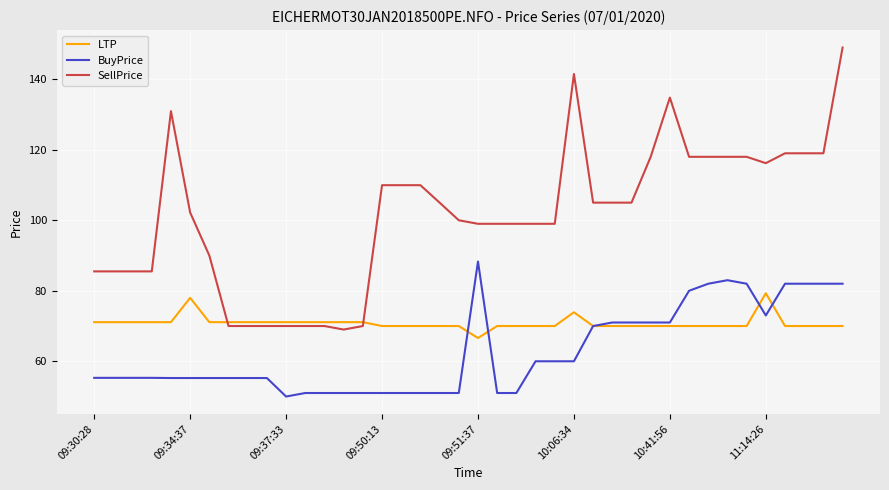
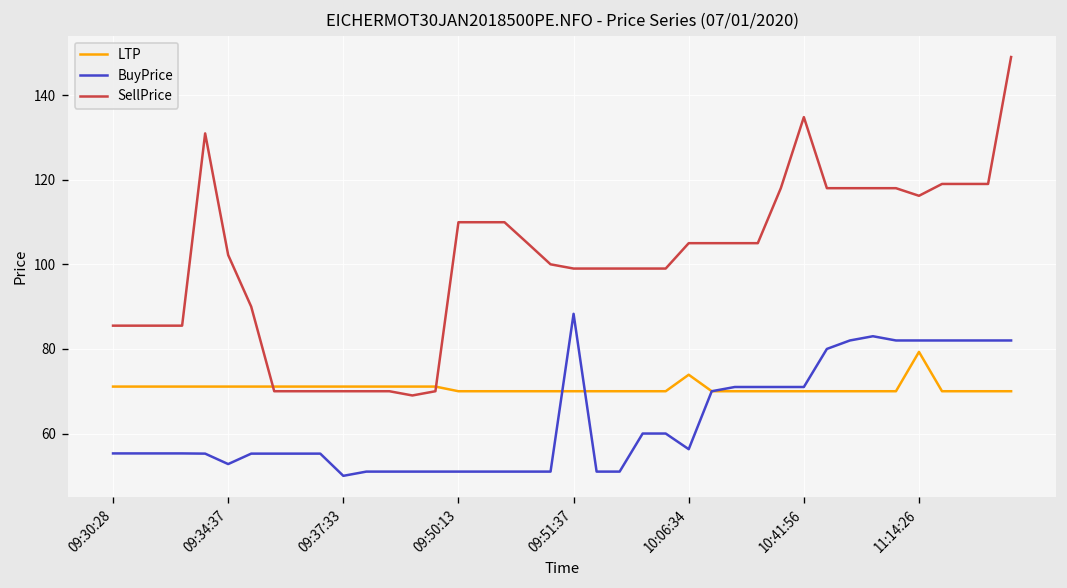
LTP, 09:34:37: 78 -> 71
BuyPrice, 09:34:37: 55 -> 53
LTP, 09:51:37: 67 -> 70
BuyPrice, 10:06:34: 60 -> 56
SellPrice, 10:06:34: 142 -> 105
BuyPrice, 11:14:26: 73 -> 82
